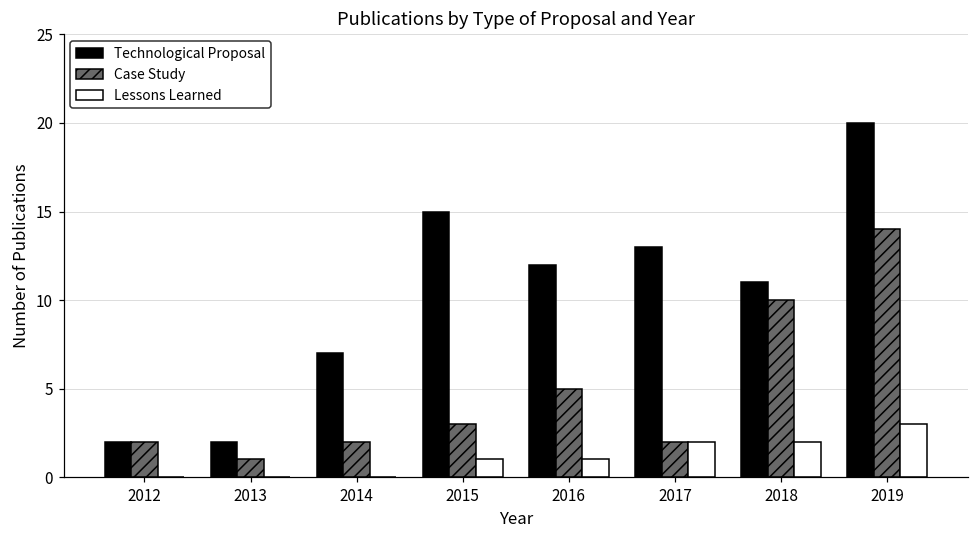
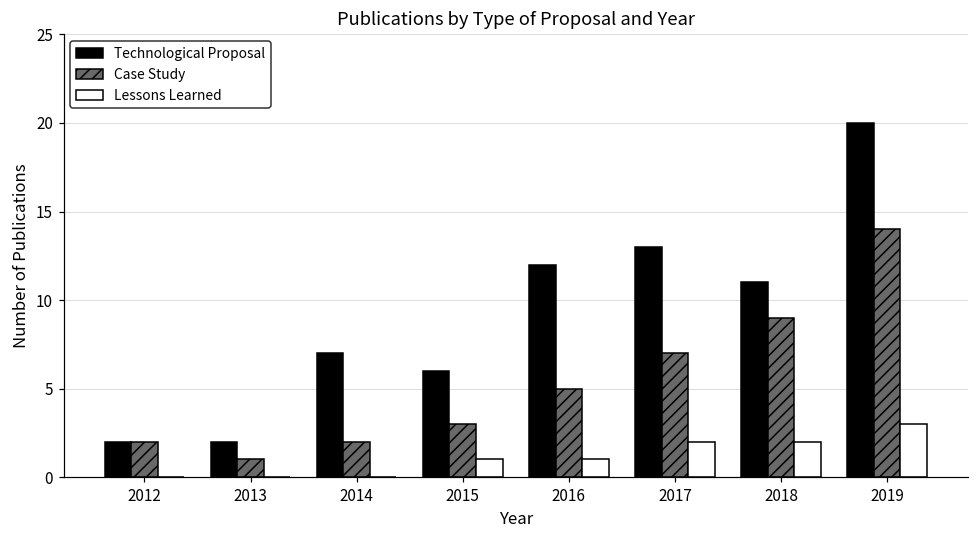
Technological Proposal, 2015: 15 -> 6
Case Study, 2017: 2 -> 7
Case Study, 2018: 10 -> 9
